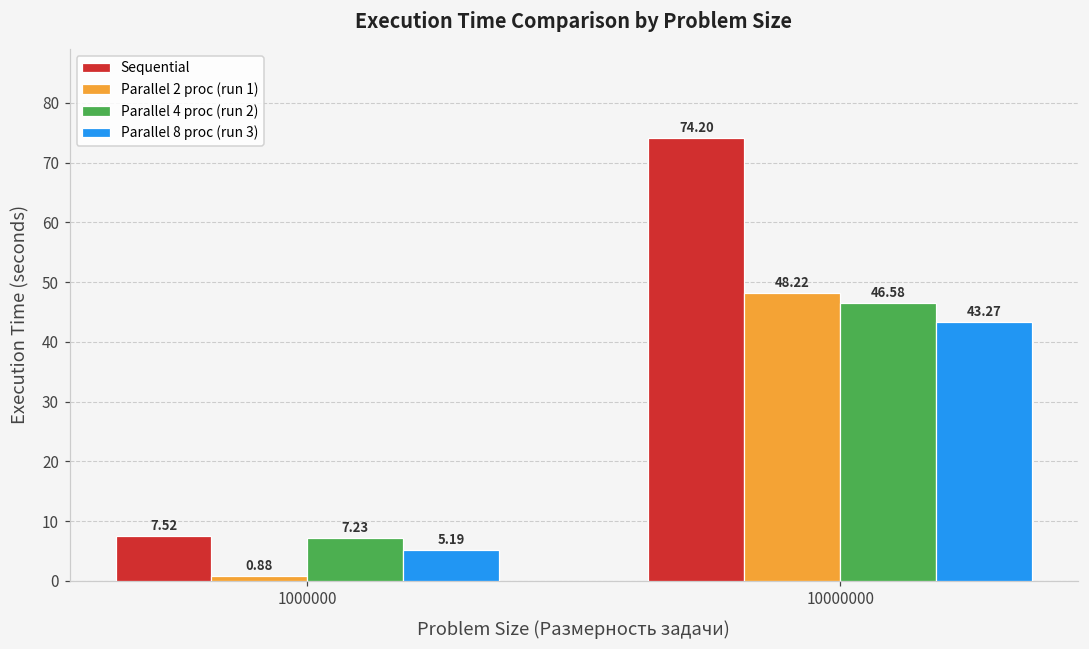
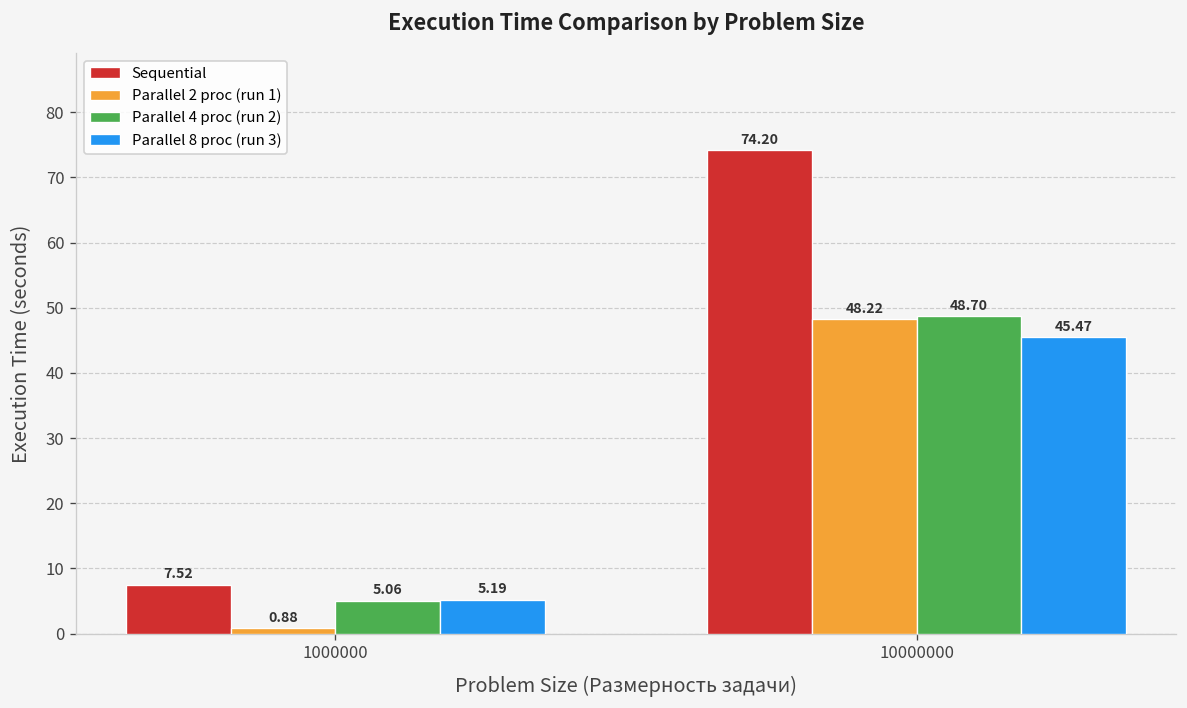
Parallel 4 proc (run 2), 1000000: 7.23 -> 5.06
Parallel 4 proc (run 2), 10000000: 46.58 -> 48.70
Parallel 8 proc (run 3), 10000000: 43.27 -> 45.47
